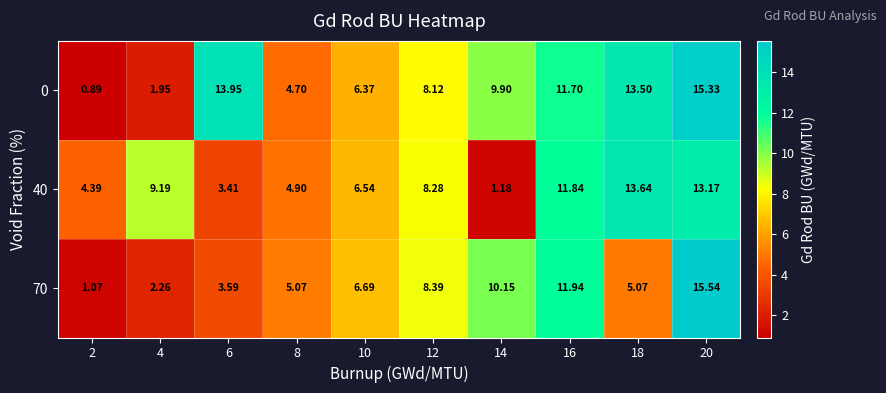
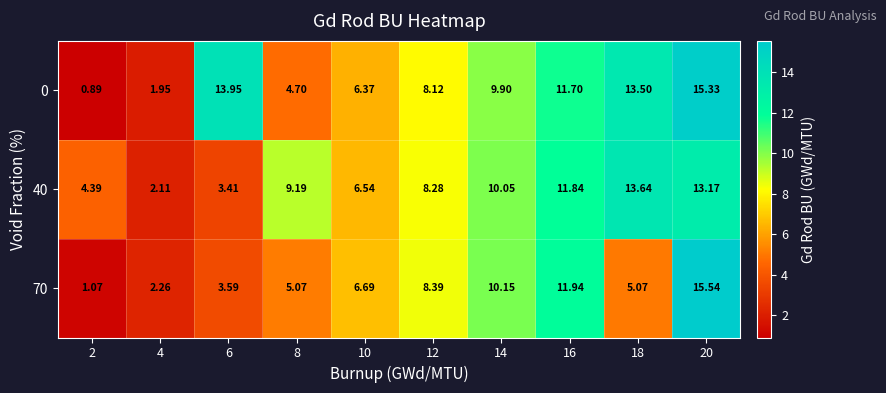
40, 4: 9.19 -> 2.11
40, 8: 4.90 -> 9.19
40, 14: 1.18 -> 10.05
